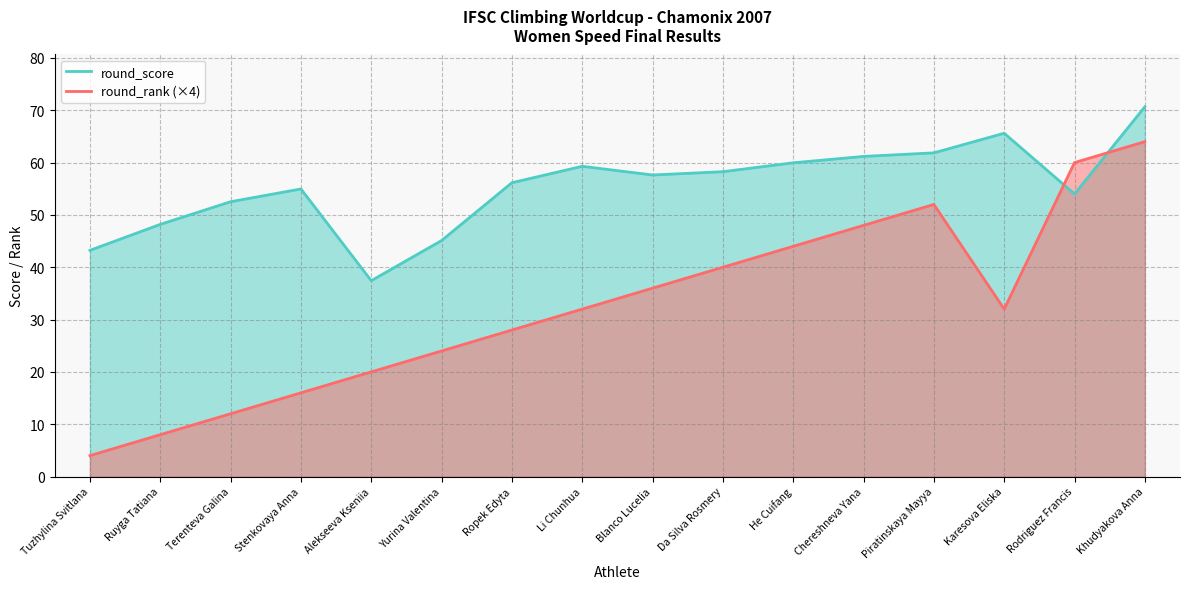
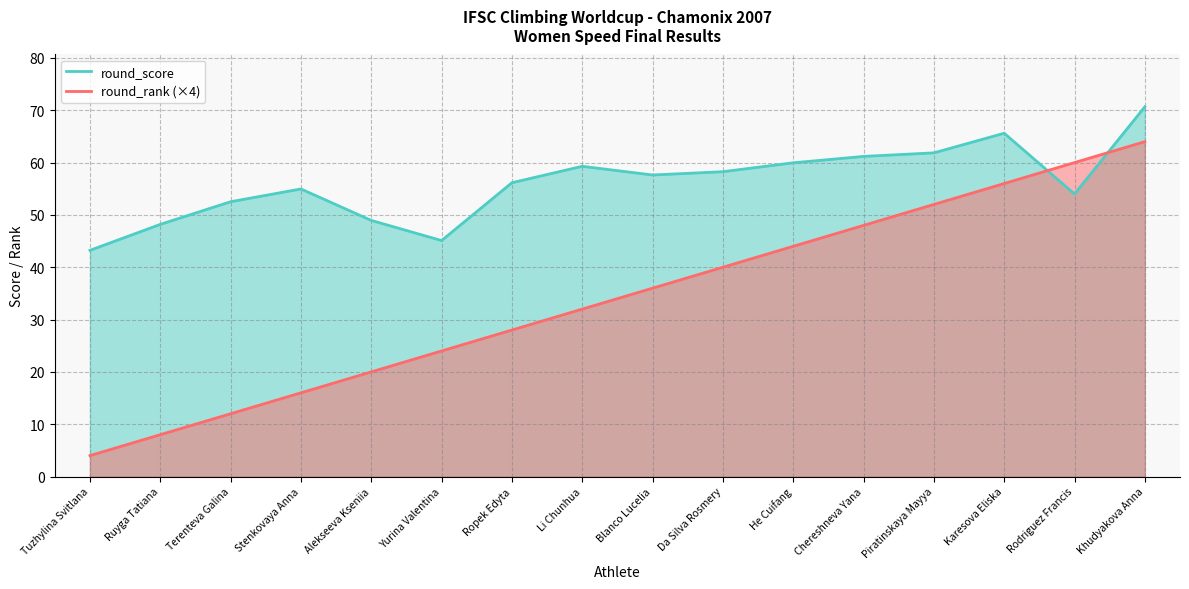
round_score, Alekseeva Kseniia: 37 -> 49
round_rank (×4), Karesova Eliska: 32 -> 56
